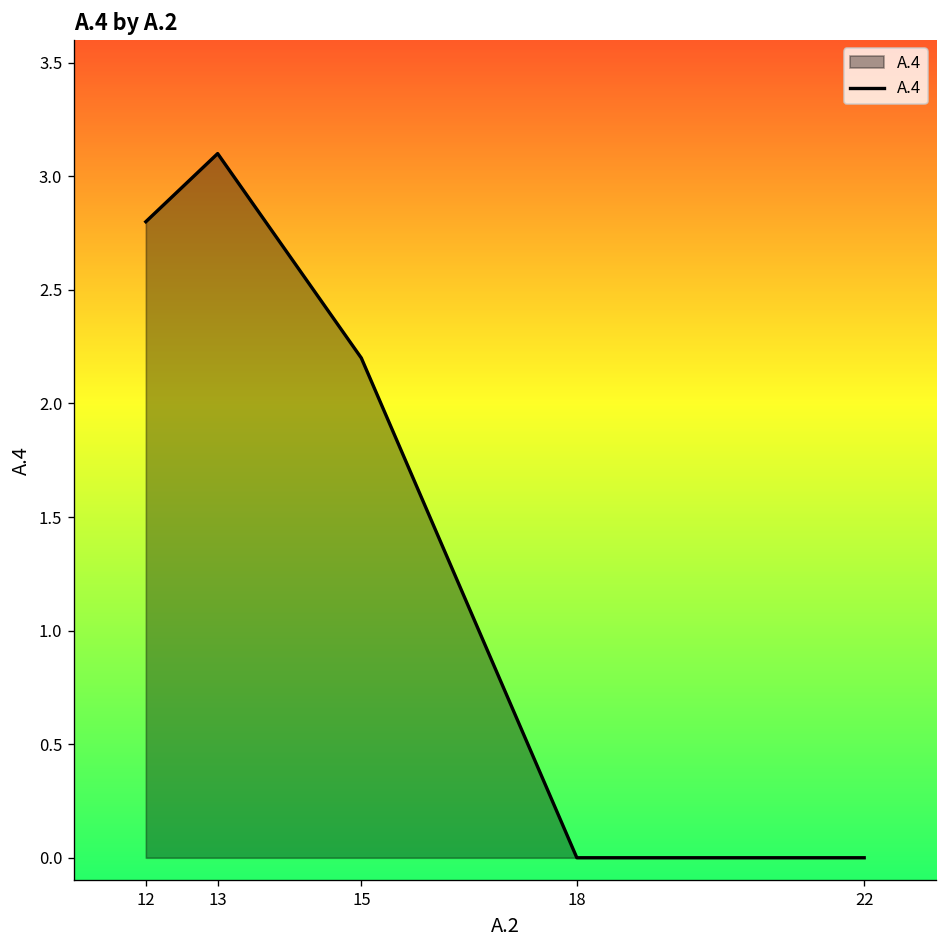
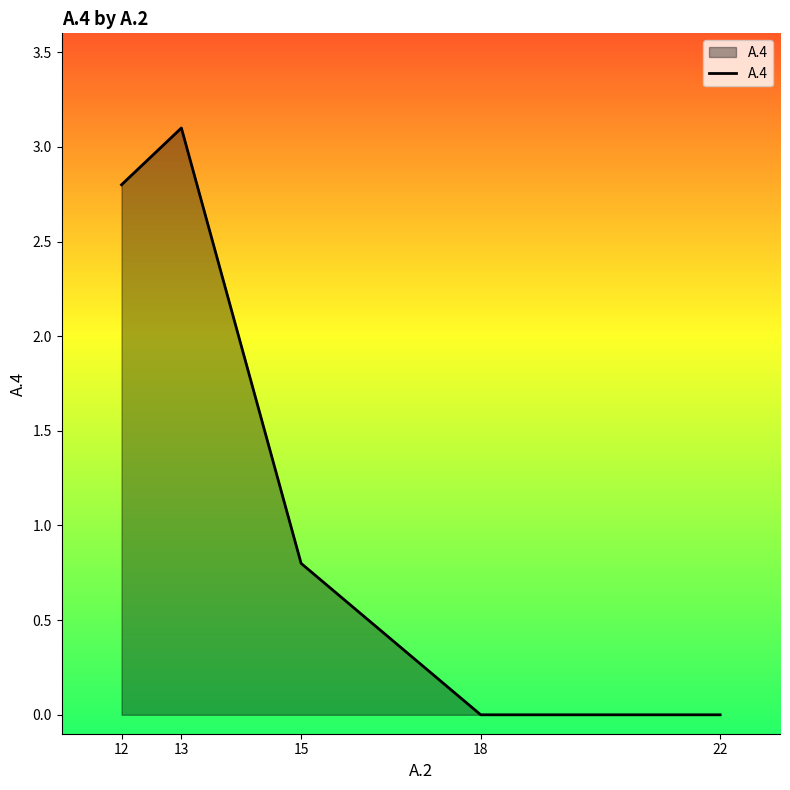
15: 2.2 -> 0.8
